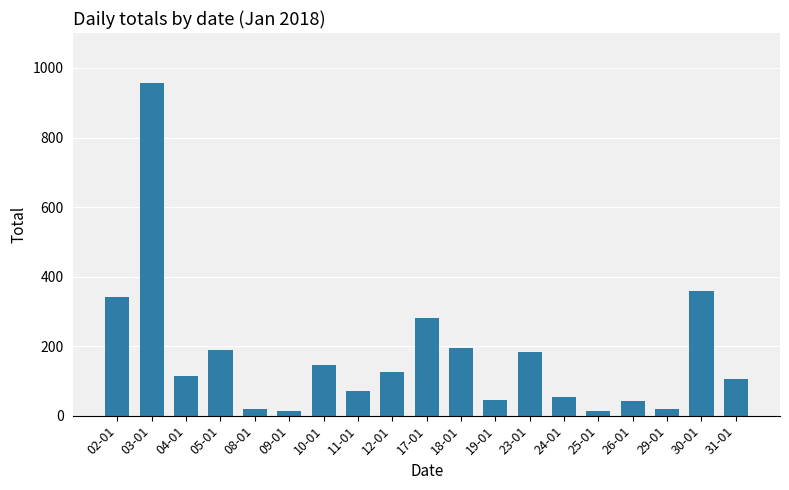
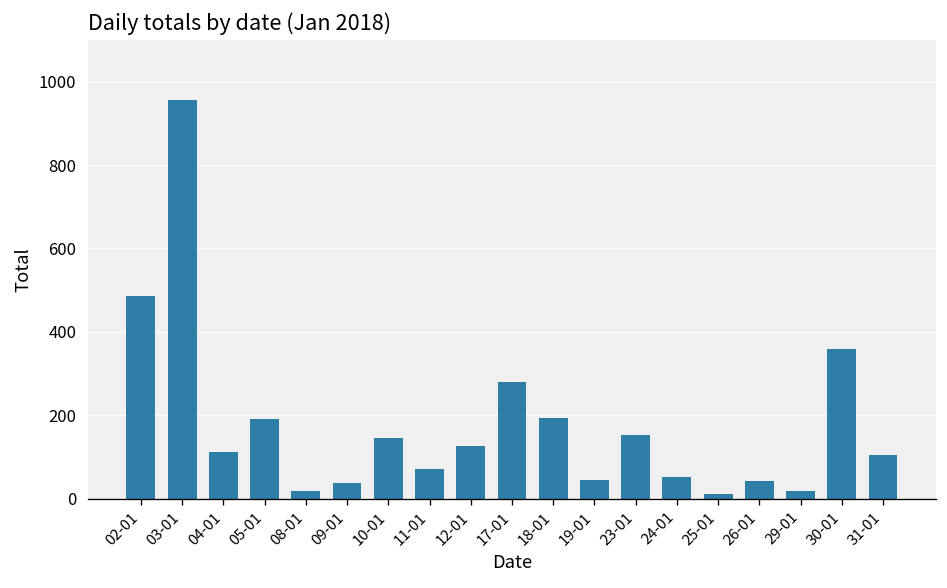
02-01: 340 -> 490
09-01: 10 -> 40
23-01: 180 -> 150
